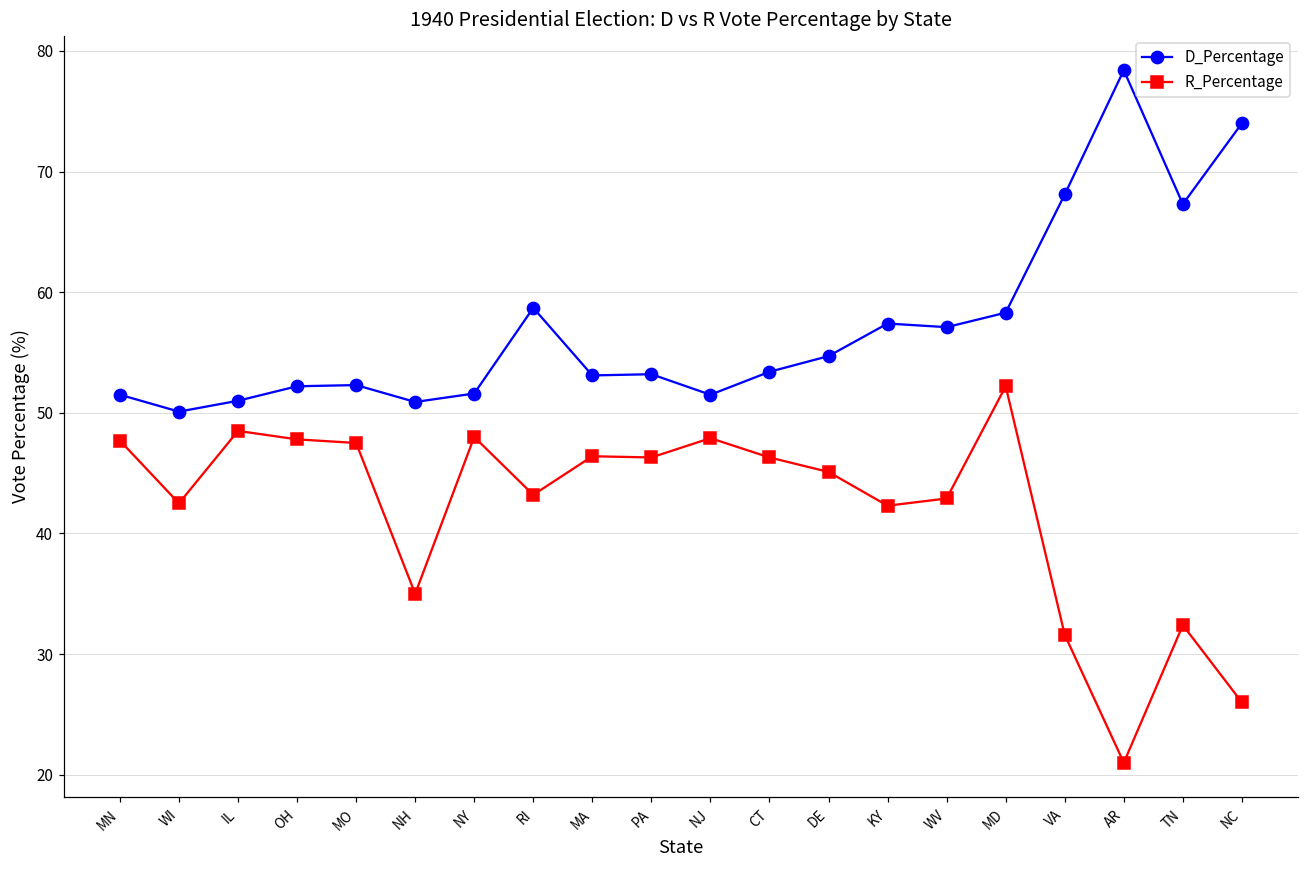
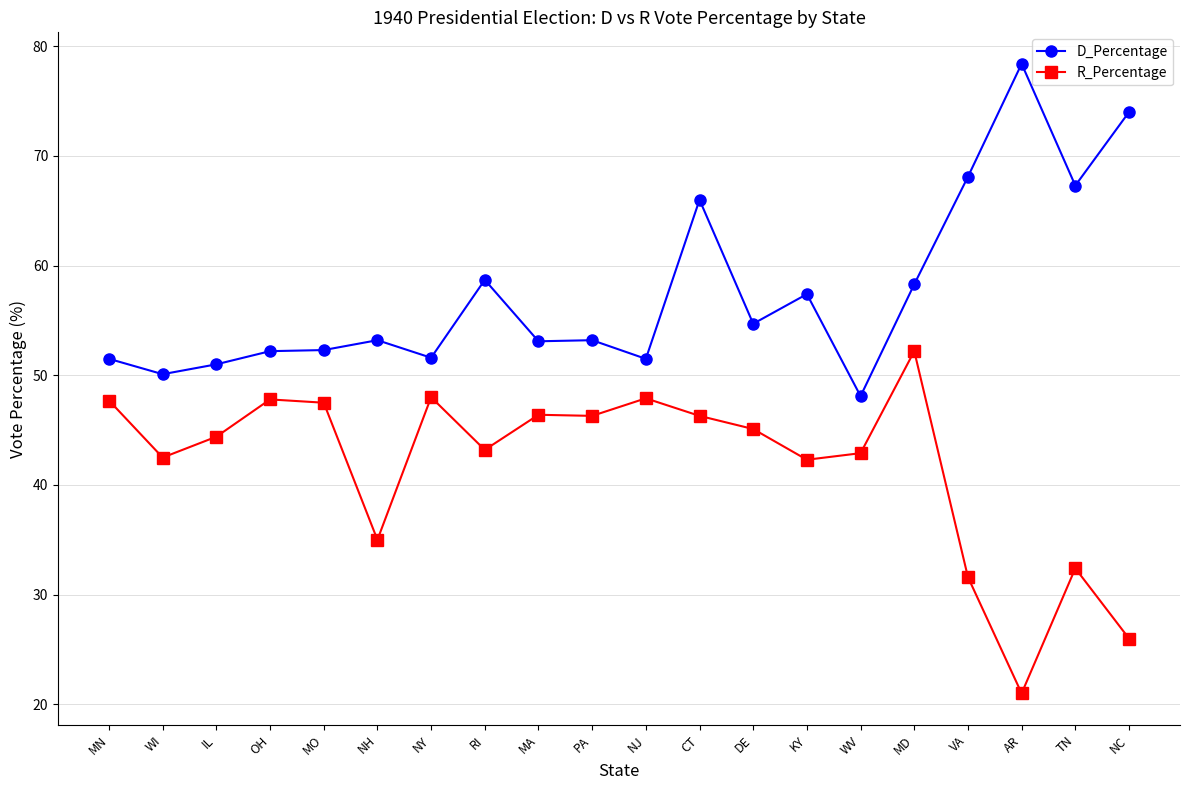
R_Percentage, IL: 48.5 -> 44.4
D_Percentage, NH: 50.9 -> 53.2
D_Percentage, CT: 53.4 -> 66.0
D_Percentage, WV: 57.1 -> 48.1
